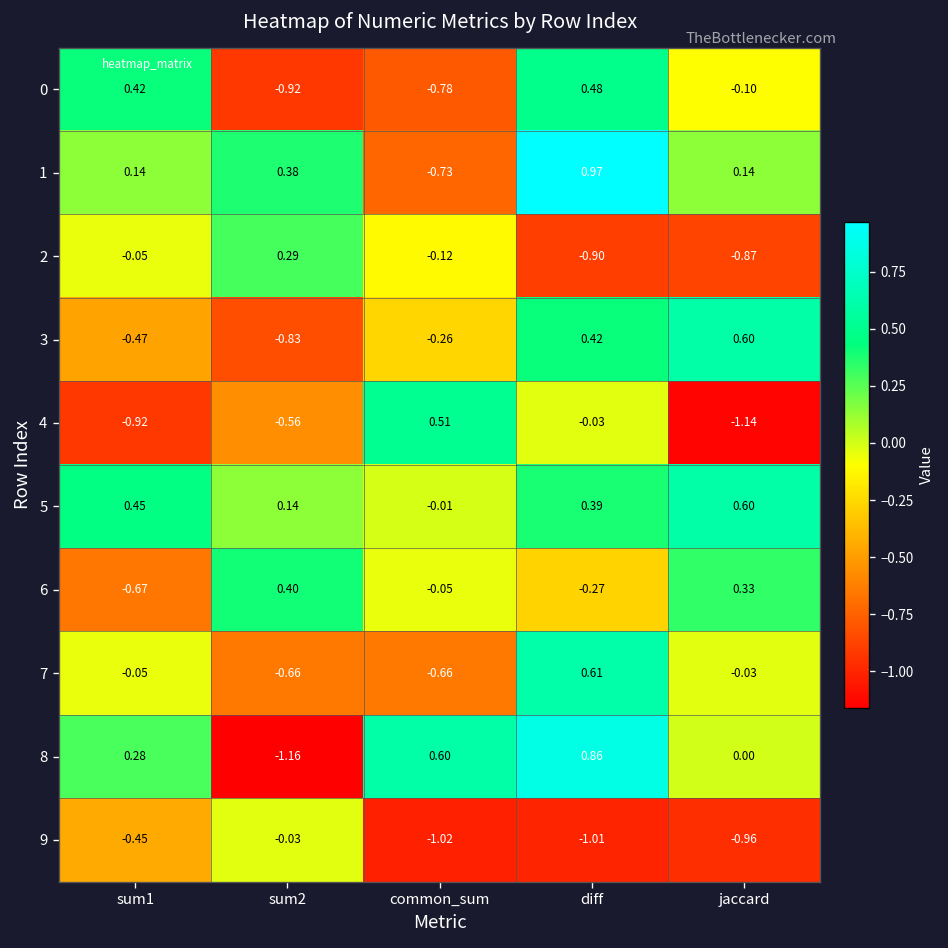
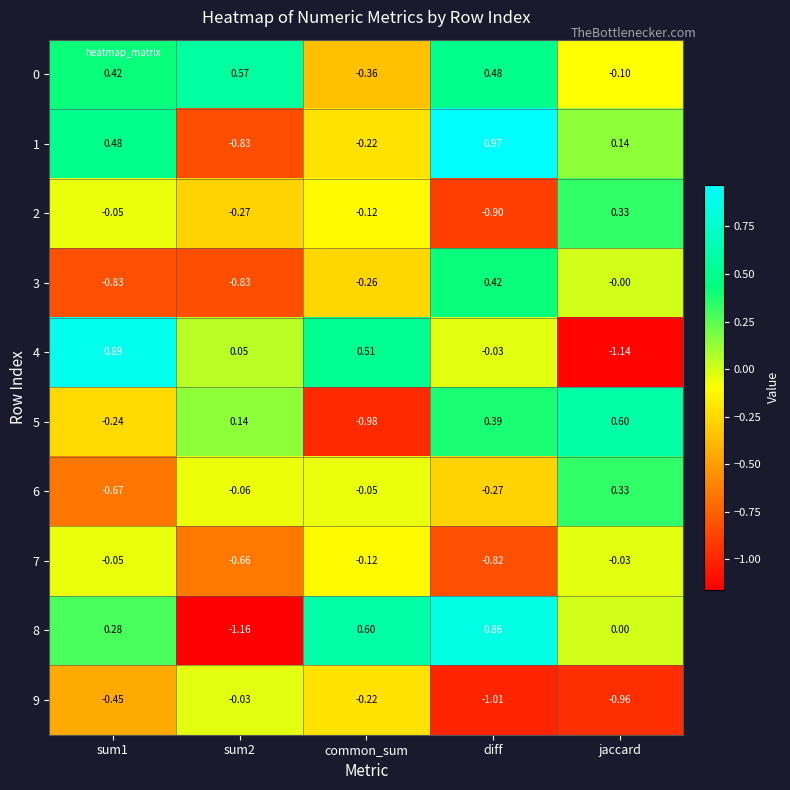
0, sum2: -0.92 -> 0.57
0, common_sum: -0.78 -> -0.36
1, sum1: 0.14 -> 0.48
1, sum2: 0.38 -> -0.83
1, common_sum: -0.73 -> -0.22
2, sum2: 0.29 -> -0.27
2, jaccard: -0.87 -> 0.33
3, sum1: -0.47 -> -0.83
3, jaccard: 0.60 -> -0.00
4, sum1: -0.92 -> 0.89
4, sum2: -0.56 -> 0.05
5, sum1: 0.45 -> -0.24
5, common_sum: -0.01 -> -0.98
6, sum2: 0.40 -> -0.06
7, common_sum: -0.66 -> -0.12
7, diff: 0.61 -> -0.82
9, common_sum: -1.02 -> -0.22
